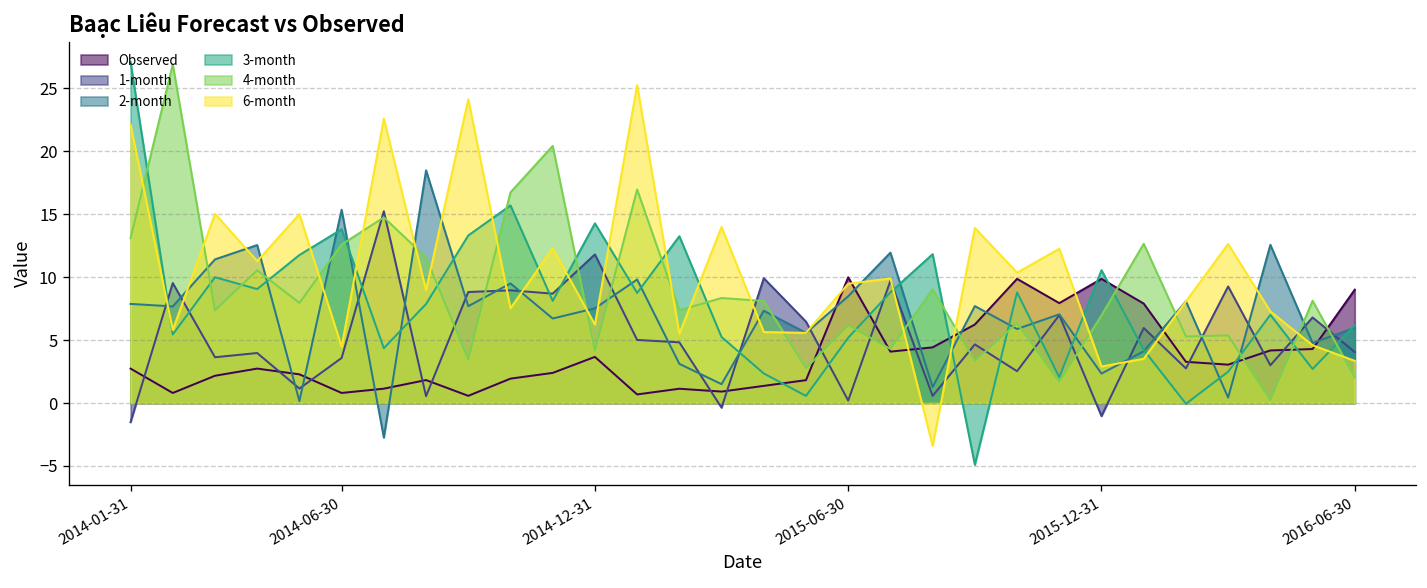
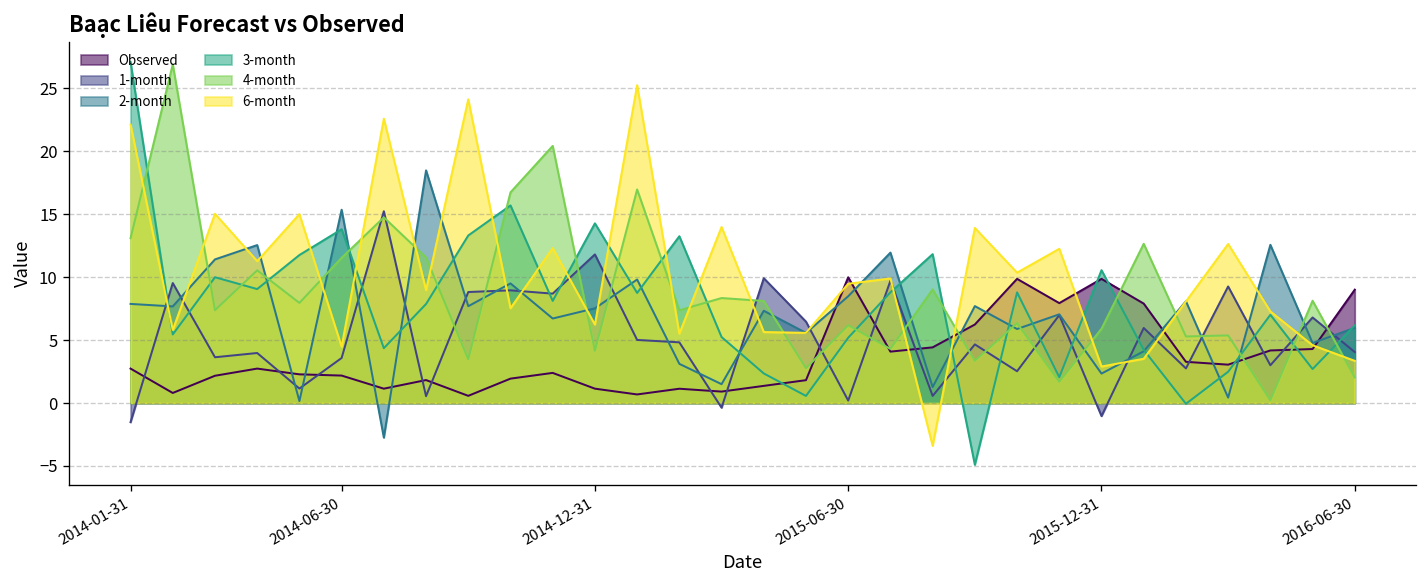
Observed, 2014-06-30: 0.8 -> 2.2
4-month, 2014-06-30: 12.6 -> 11.5
Observed, 2014-12-31: 3.7 -> 1.1
4-month, 2015-12-31: 7.0 -> 5.9
